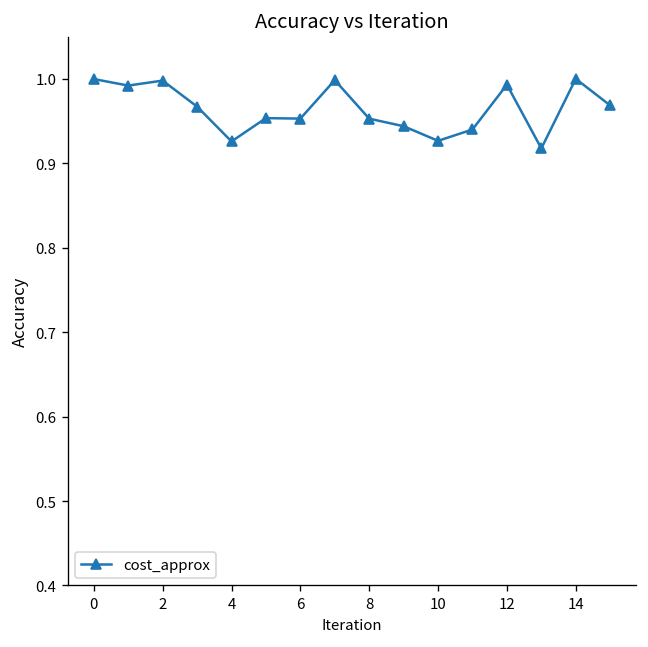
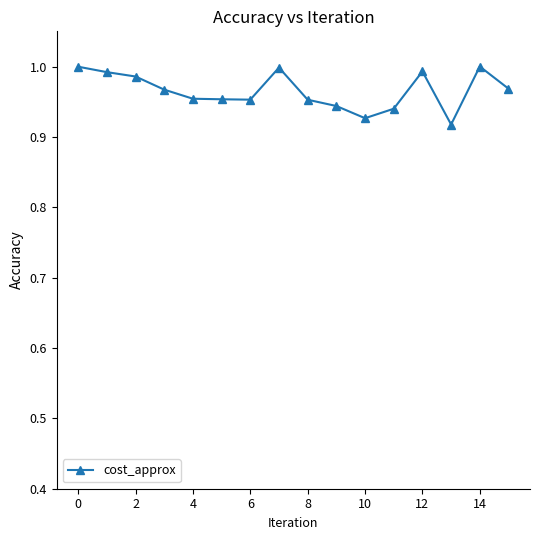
2: 1.00 -> 0.99
4: 0.93 -> 0.95
